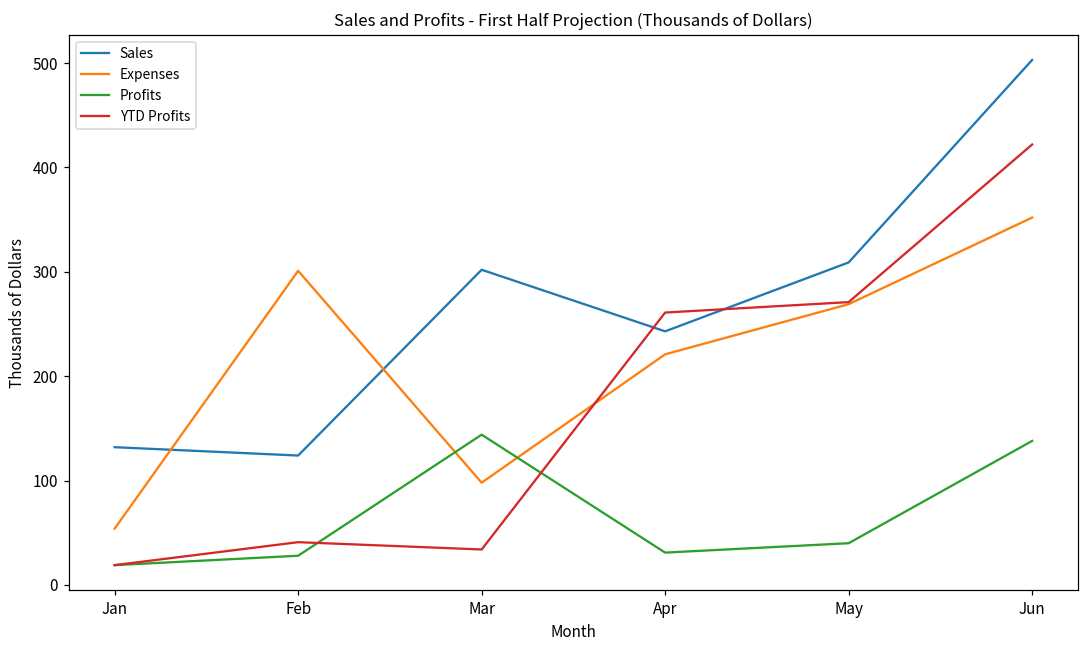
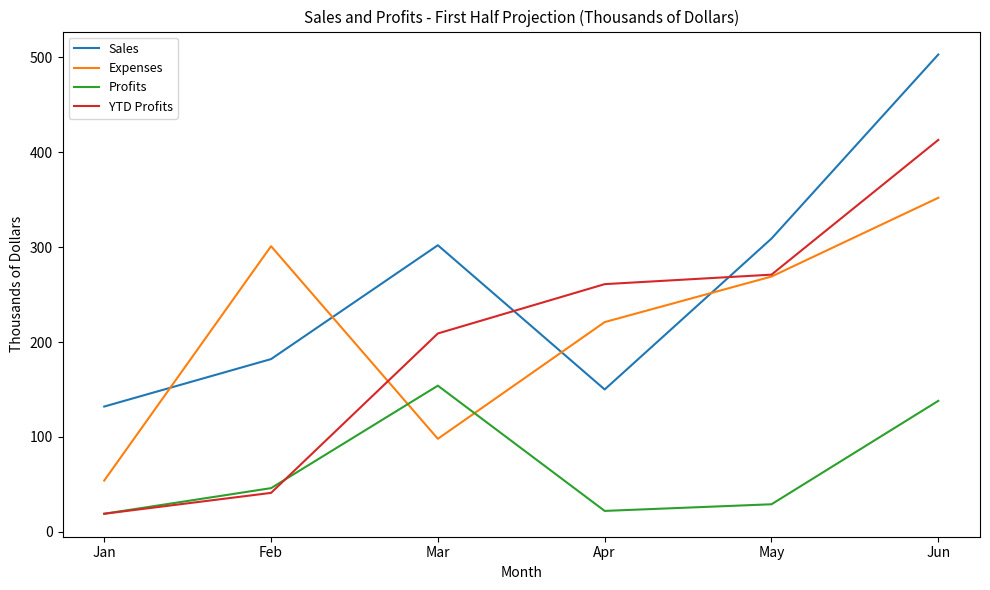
Sales, Feb: 120 -> 180
Profits, Feb: 30 -> 50
Profits, Mar: 140 -> 150
YTD Profits, Mar: 30 -> 210
Sales, Apr: 240 -> 150
Profits, Apr: 30 -> 20
Profits, May: 40 -> 30
YTD Profits, Jun: 420 -> 410
